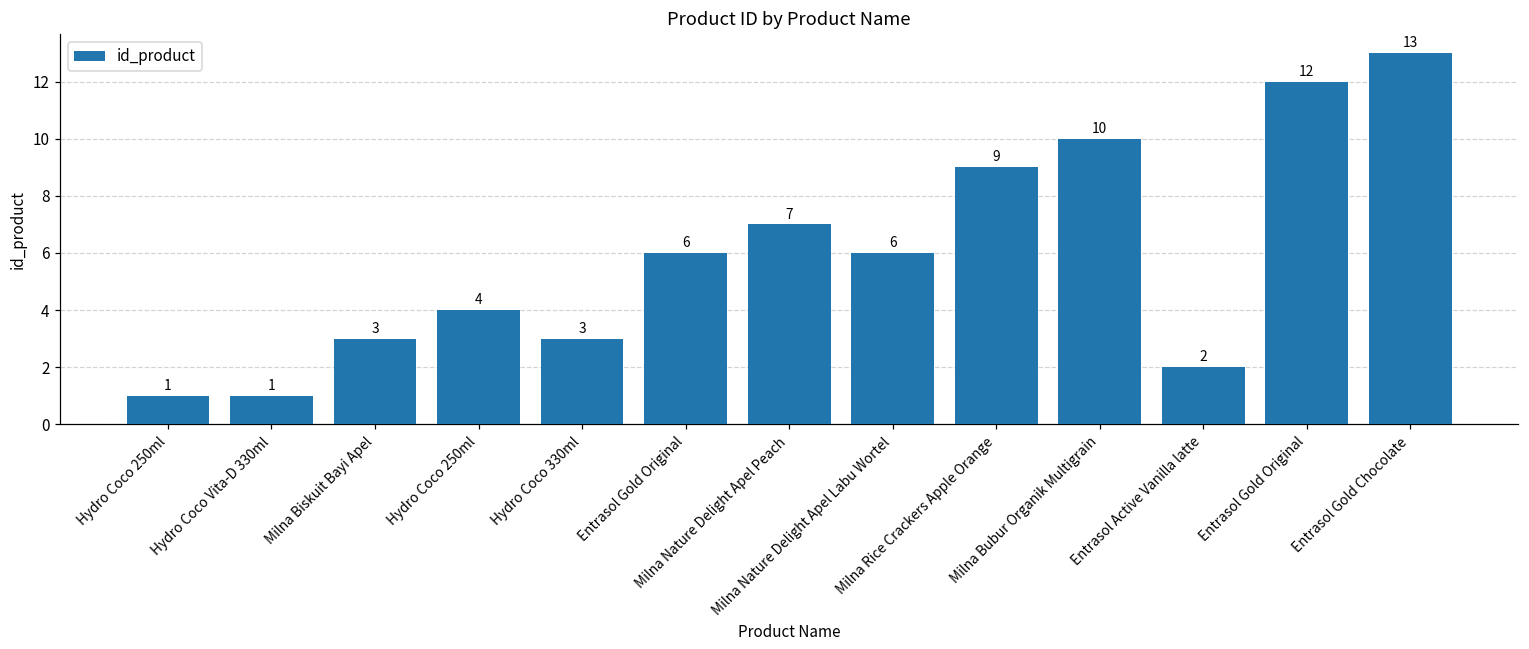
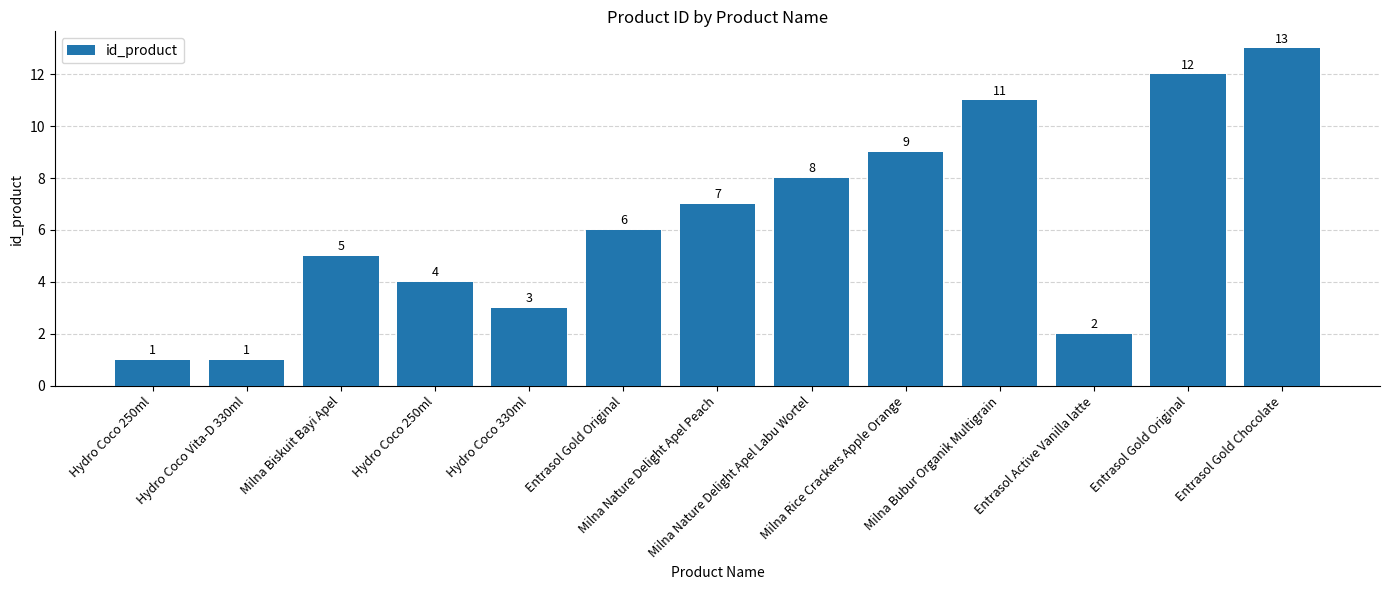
Milna Biskuit Bayi Apel: 3 -> 5
Milna Nature Delight Apel Labu Wortel: 6 -> 8
Milna Bubur Organik Multigrain: 10 -> 11
